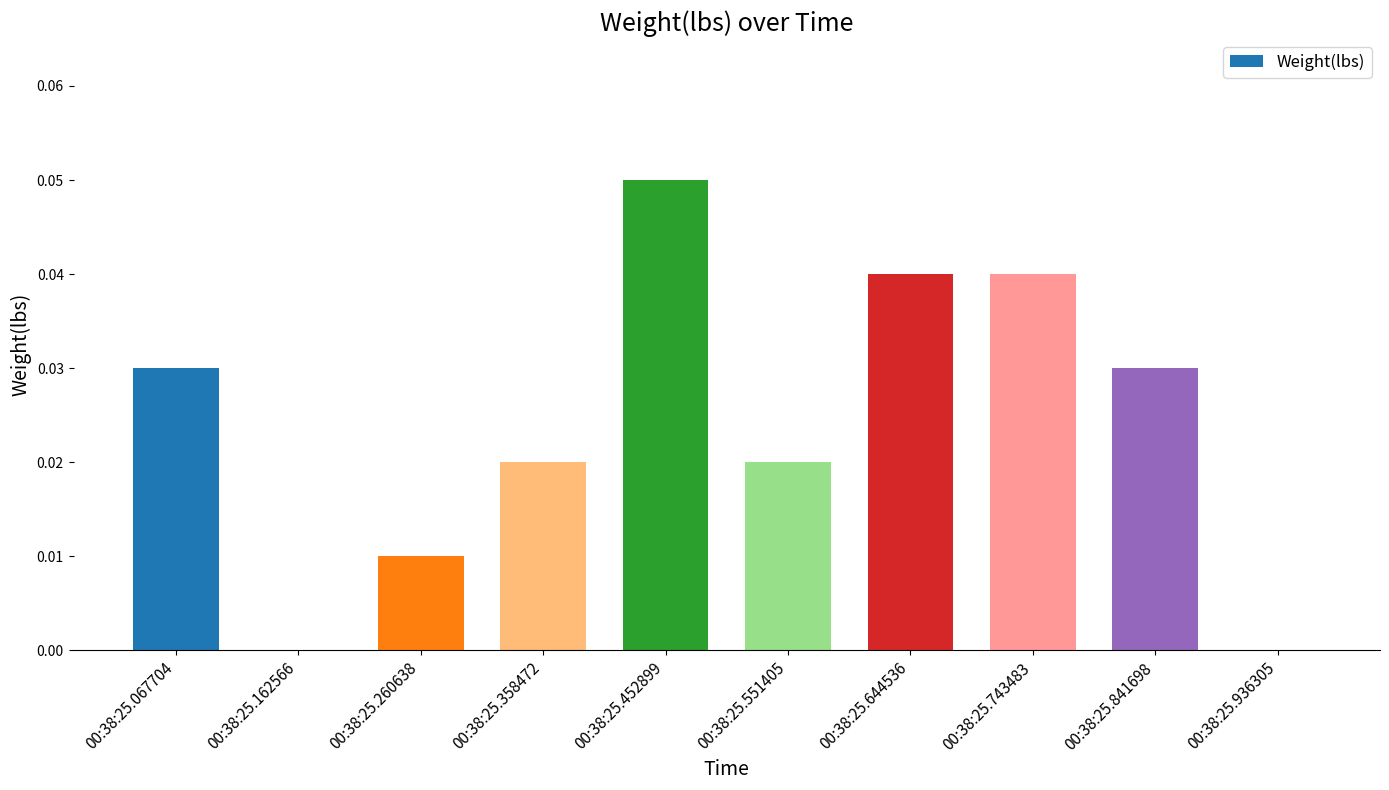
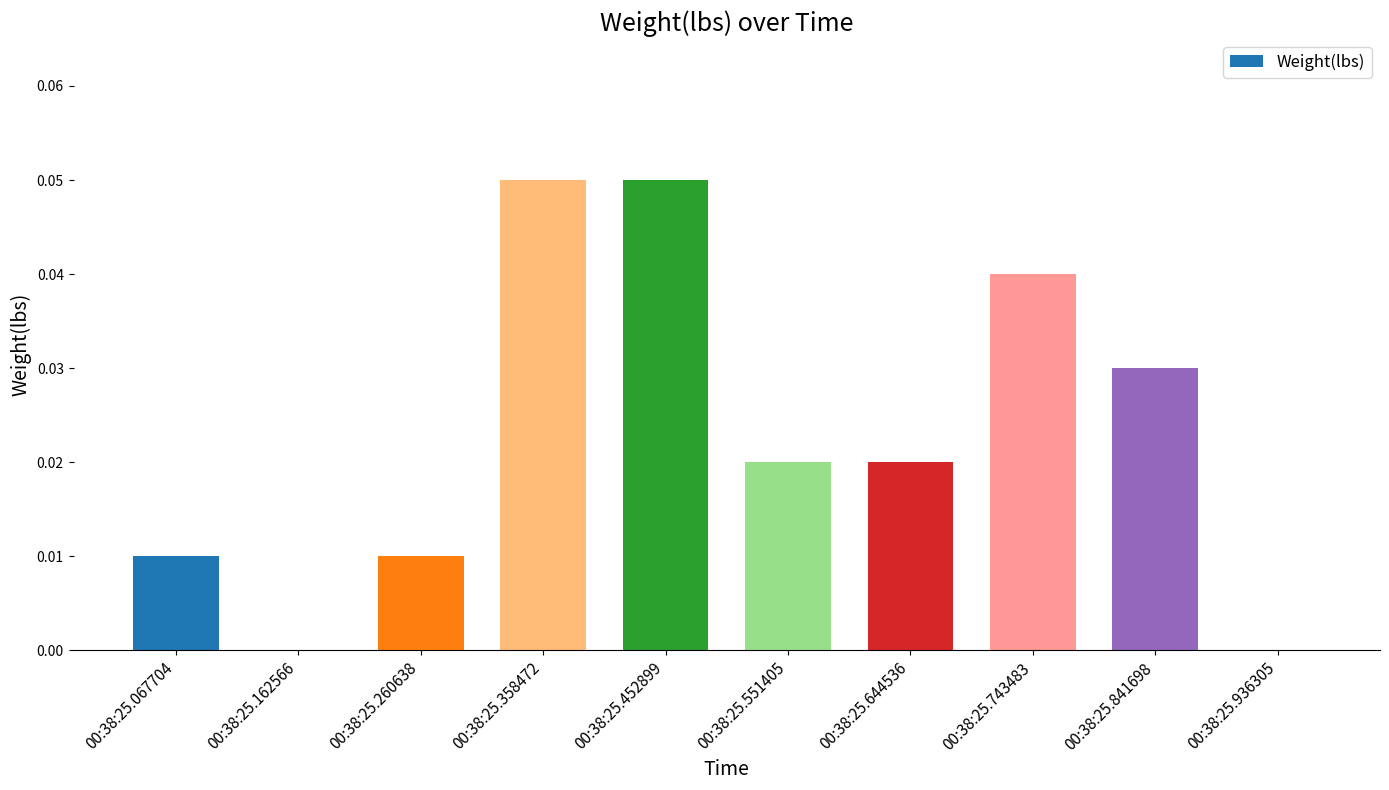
00:38:25.067704: 0.03 -> 0.01
00:38:25.358472: 0.02 -> 0.05
00:38:25.644536: 0.04 -> 0.02
